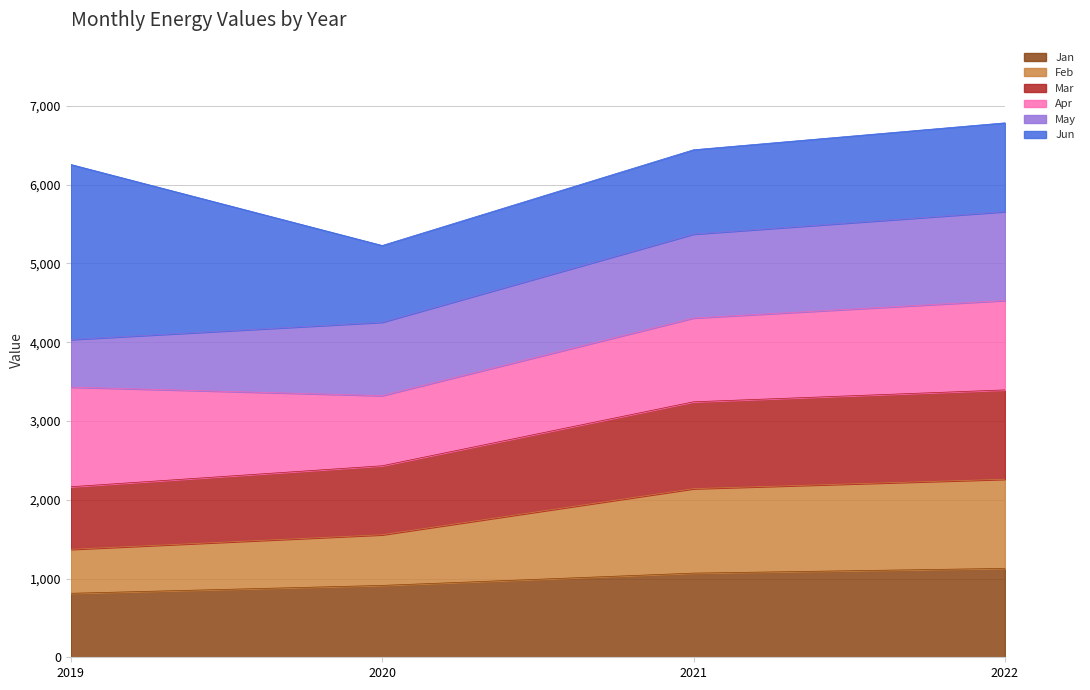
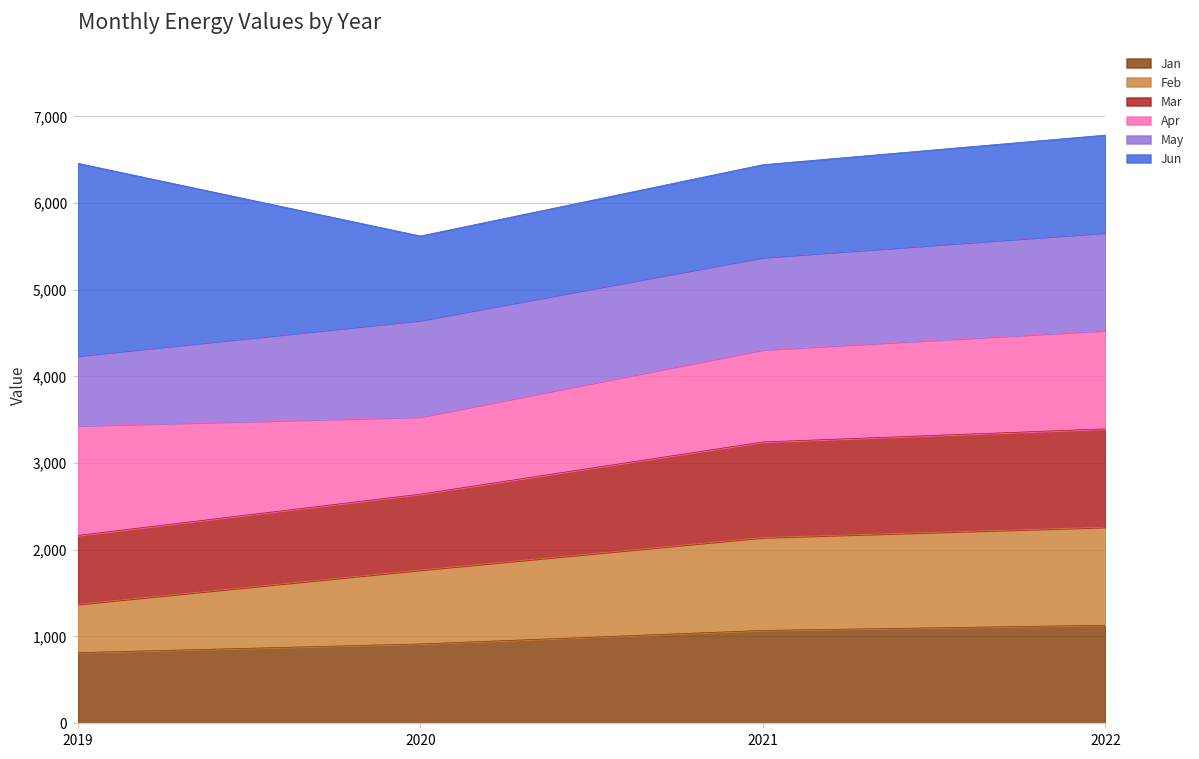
May, 2019: 600 -> 800
Feb, 2020: 600 -> 900
May, 2020: 900 -> 1,100
